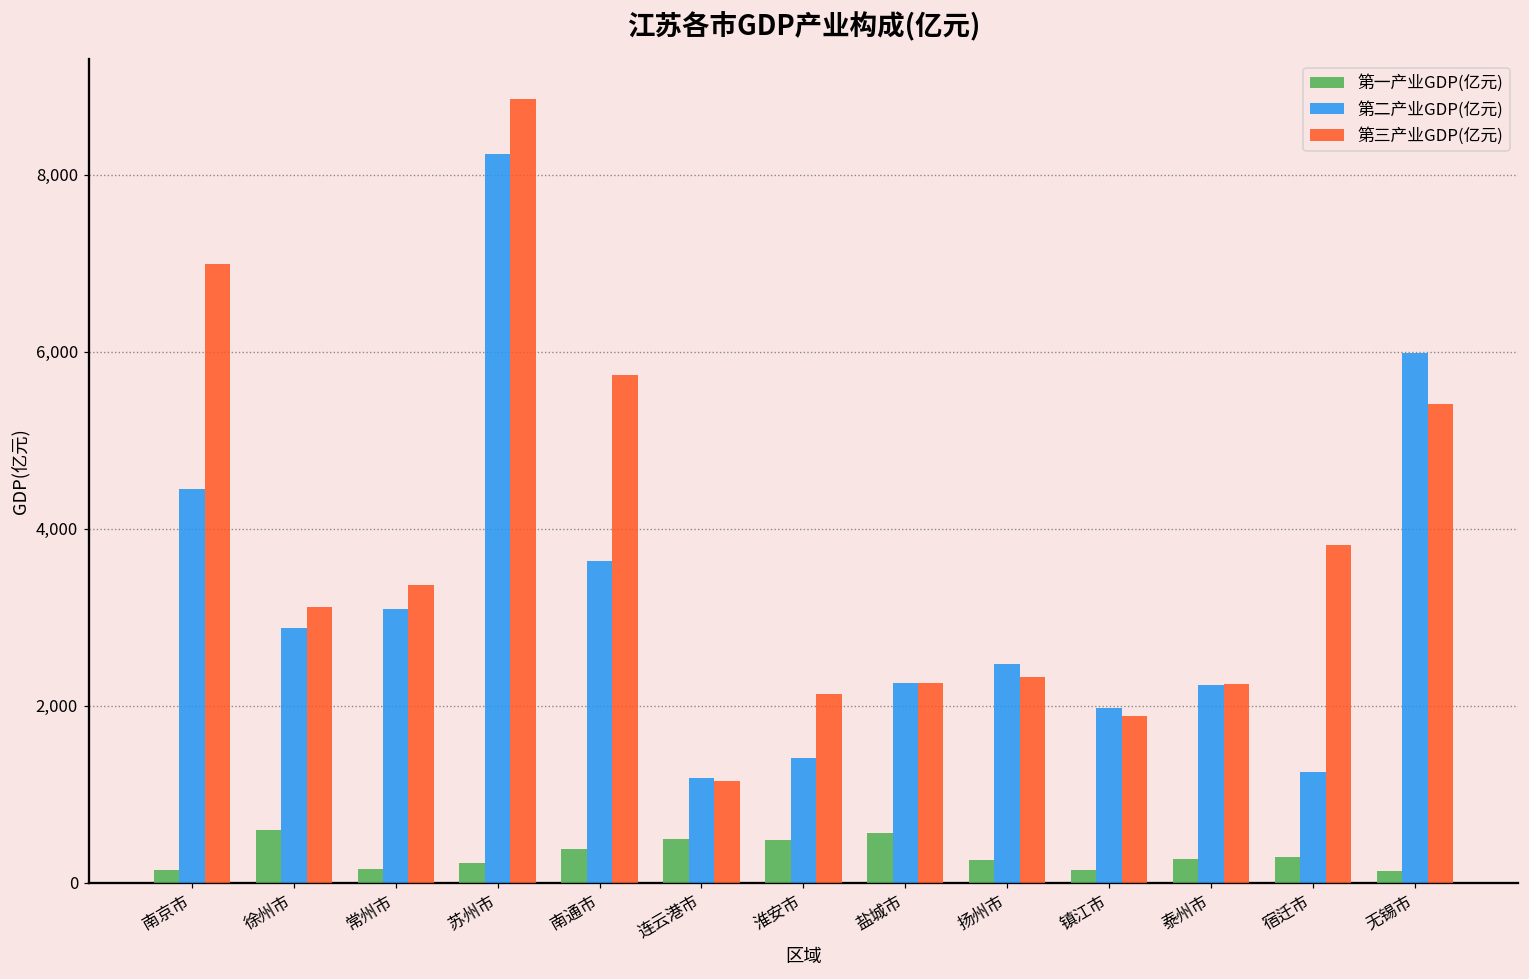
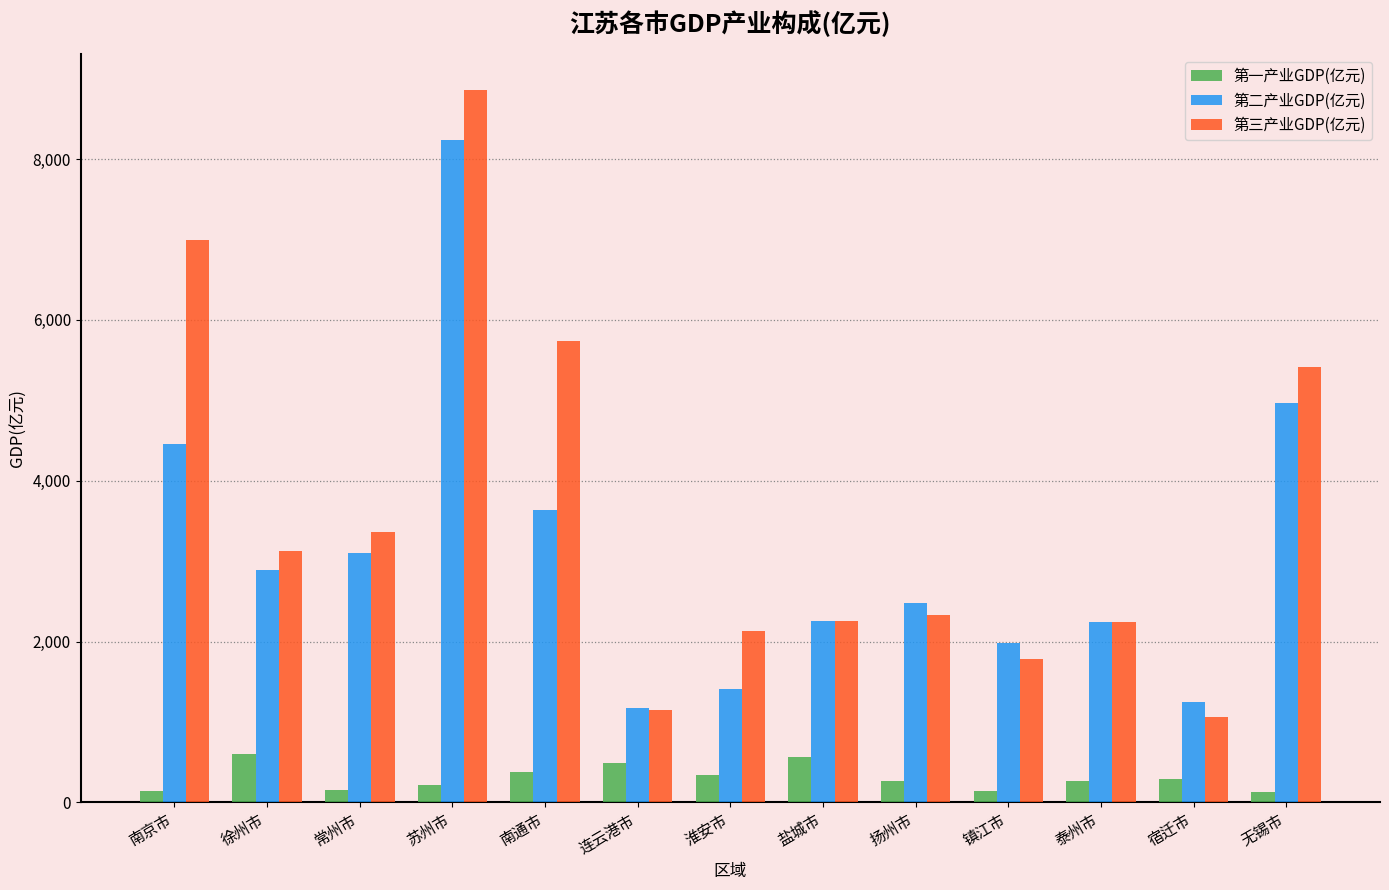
第一产业GDP(亿元), 淮安市: 500 -> 300
第三产业GDP(亿元), 镇江市: 1,900 -> 1,800
第三产业GDP(亿元), 宿迁市: 3,800 -> 1,100
第二产业GDP(亿元), 无锡市: 6,000 -> 5,000
